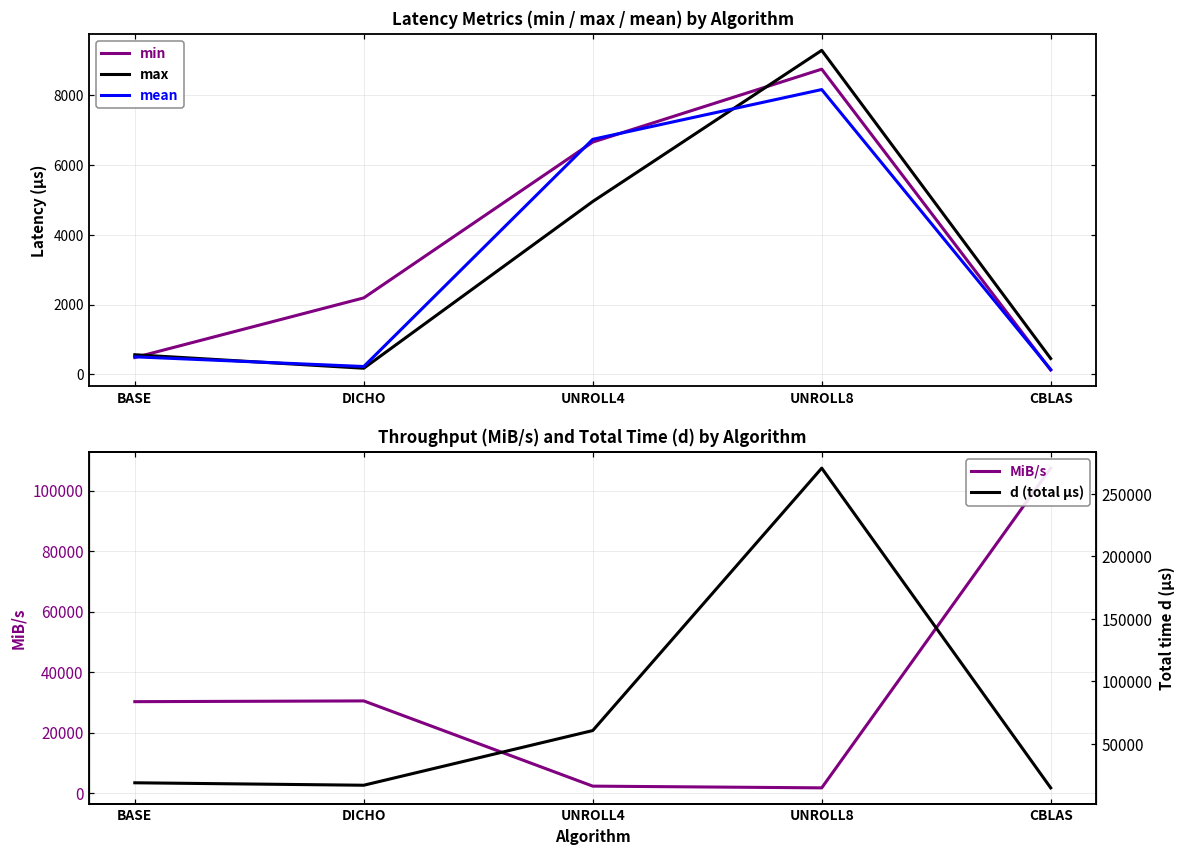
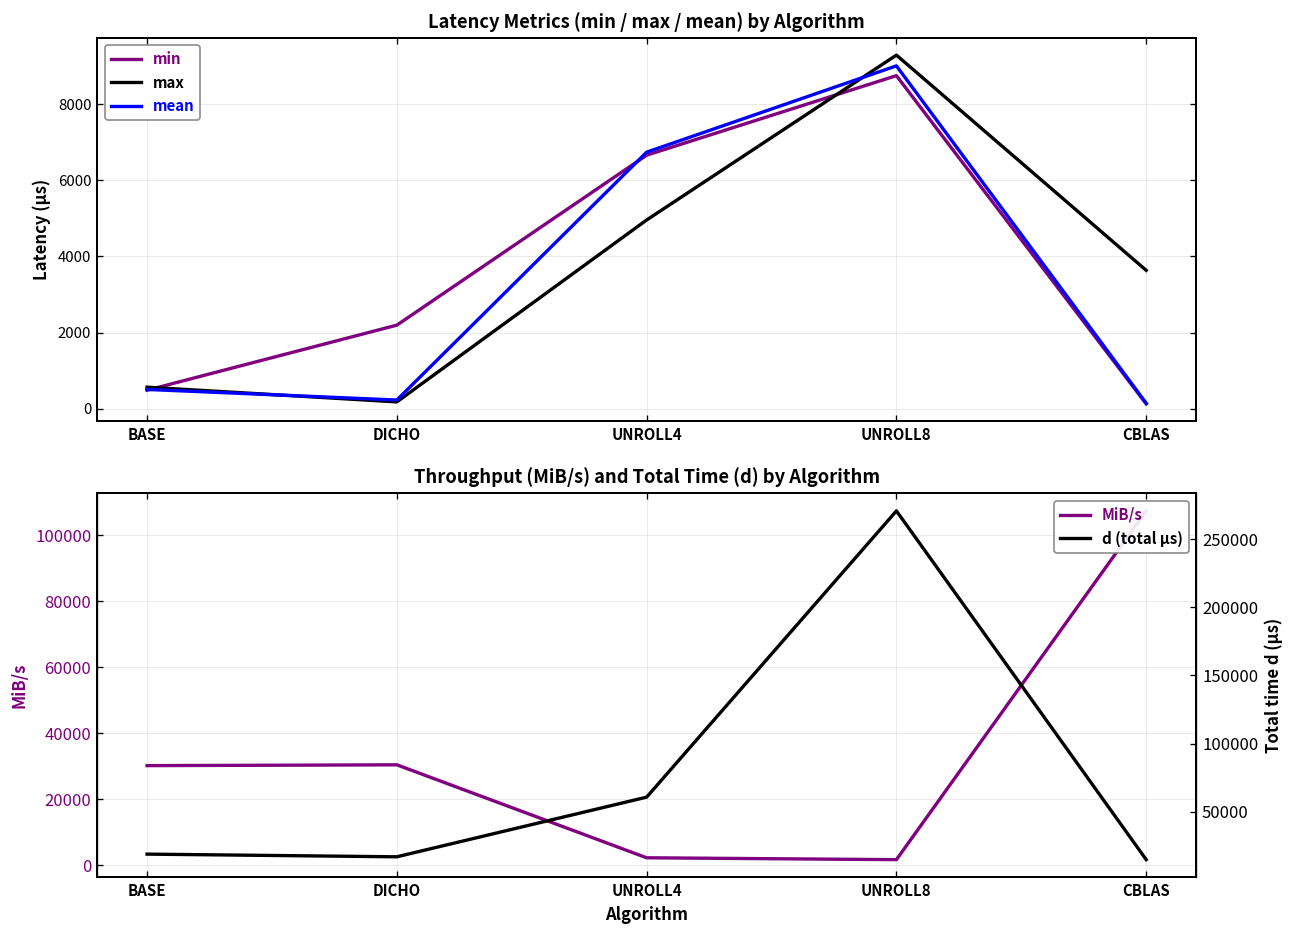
Latency Metrics (min / max / mean) by Algorithm, mean, UNROLL8: 8200 -> 9000
Latency Metrics (min / max / mean) by Algorithm, max, CBLAS: 500 -> 3600
